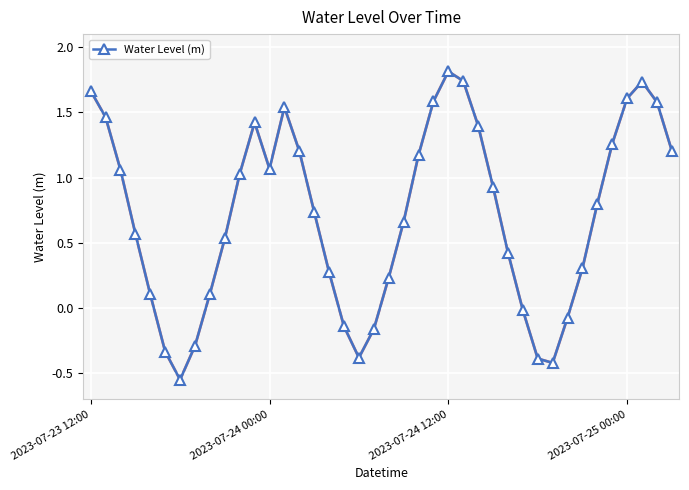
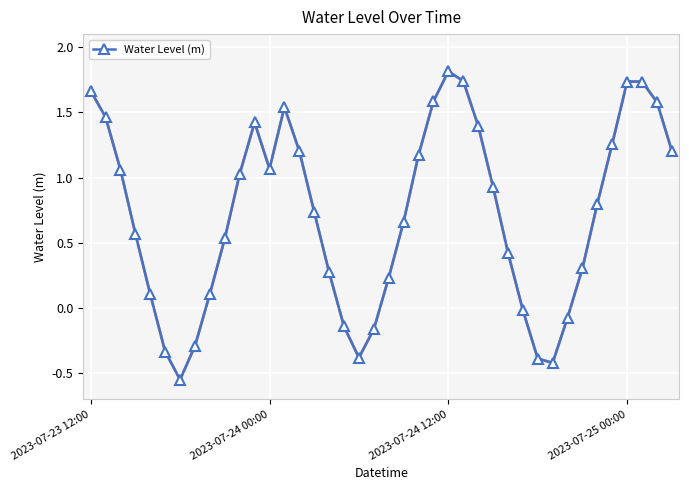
2023-07-25 00:00: 1.61 -> 1.74
